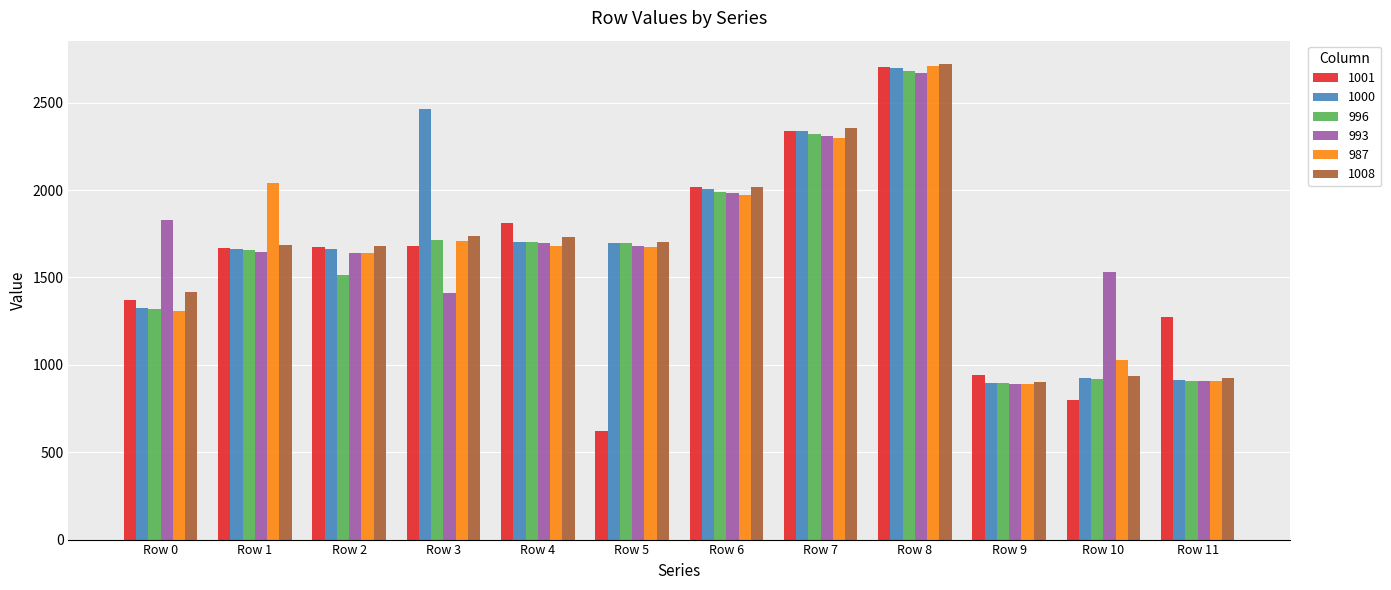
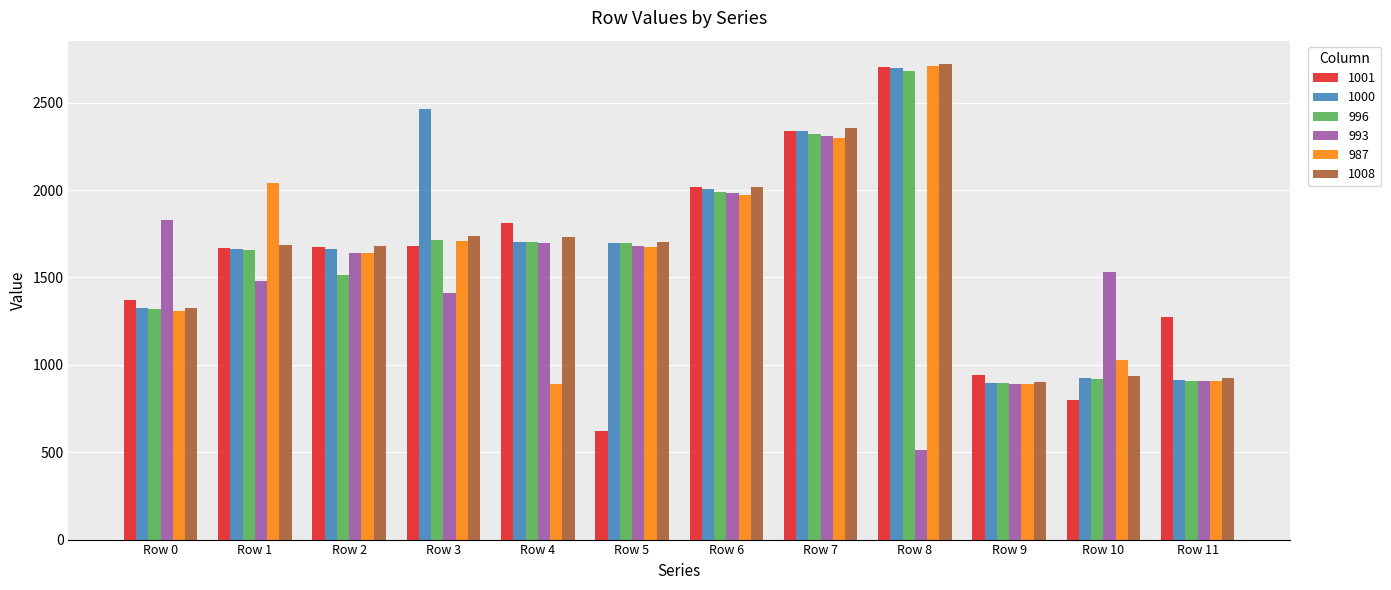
1008, Row 0: 1420 -> 1330
993, Row 1: 1640 -> 1480
987, Row 4: 1680 -> 890
993, Row 8: 2670 -> 510
